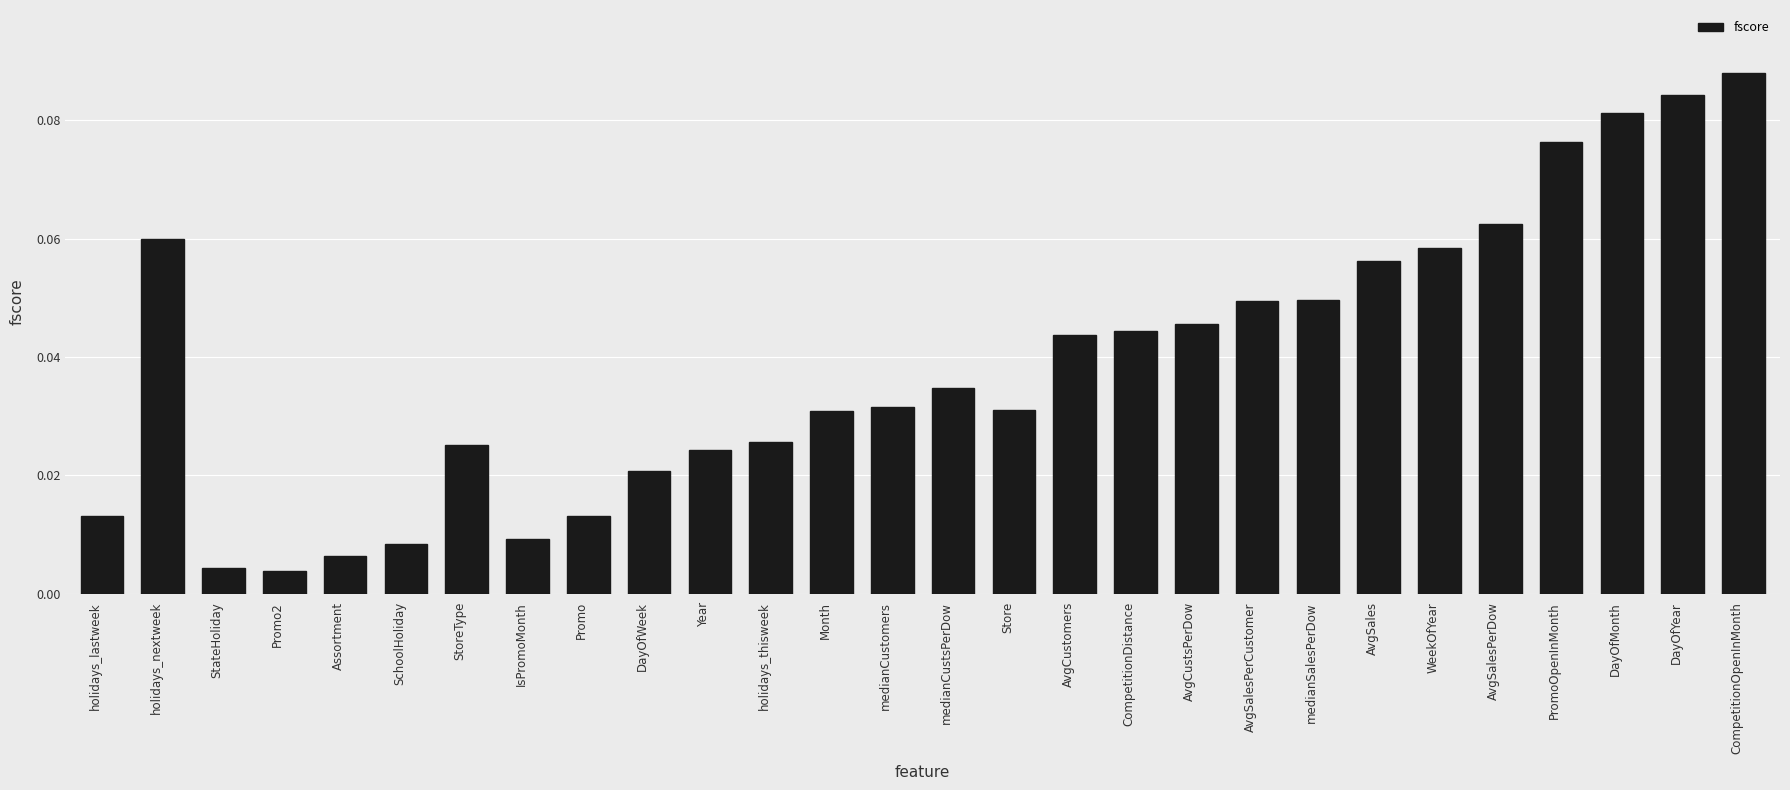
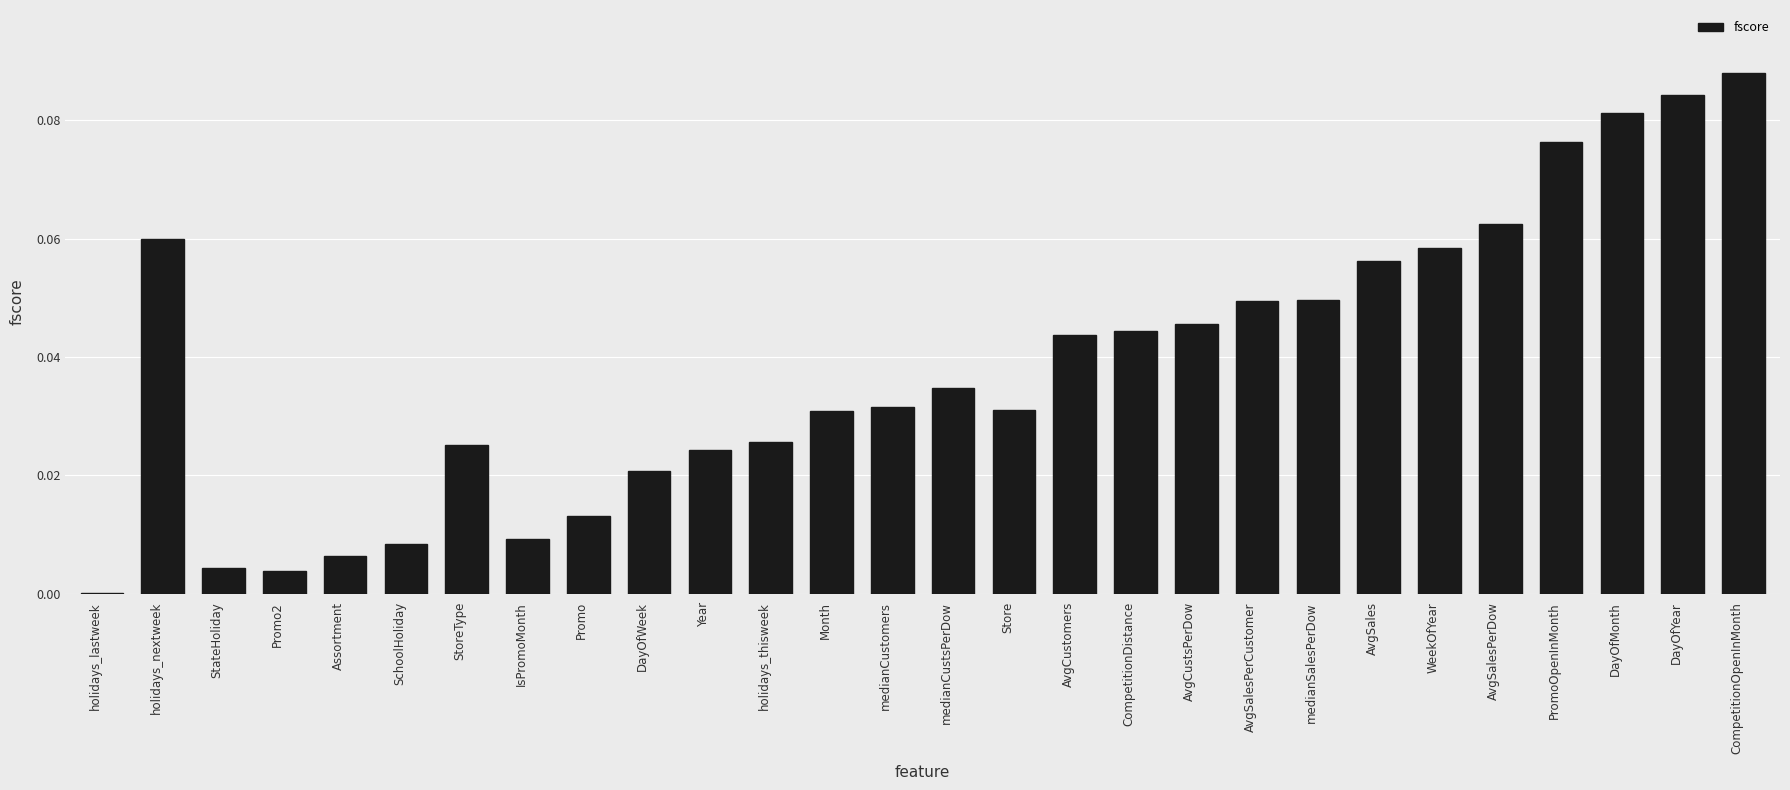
holidays_lastweek: 0.013 -> 0.000
